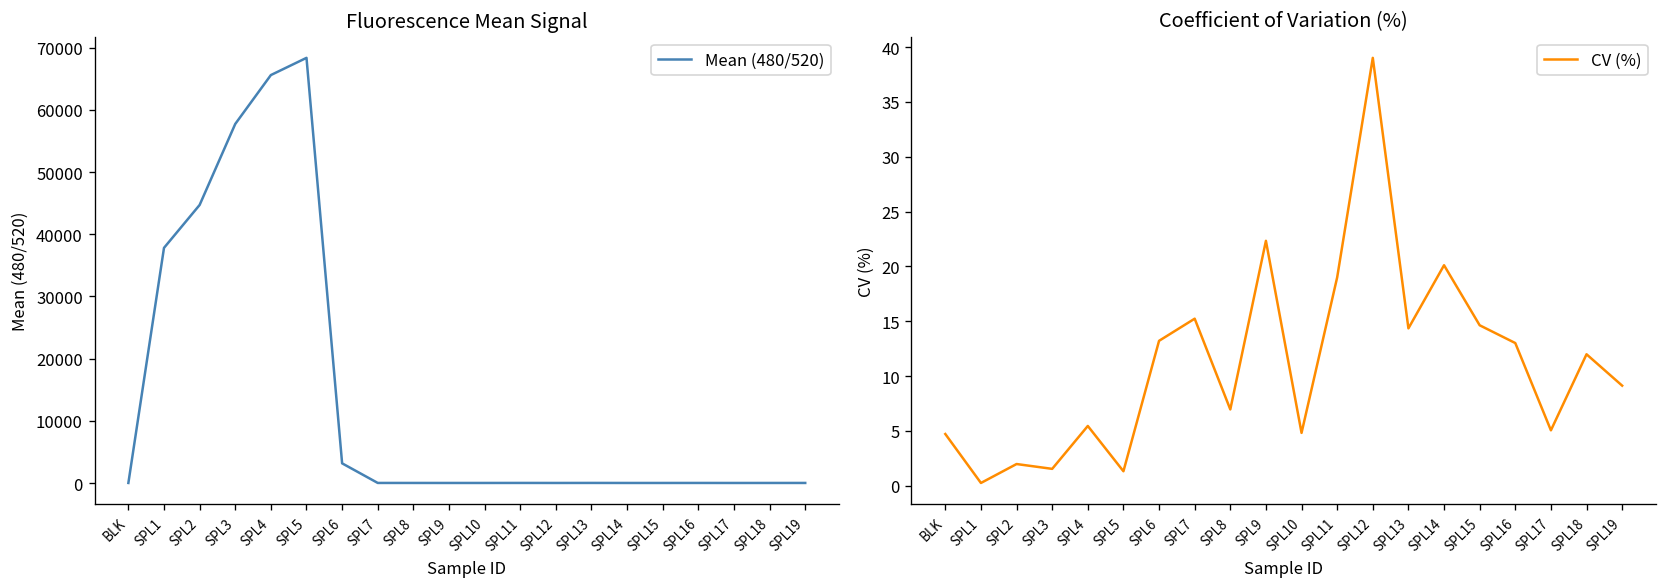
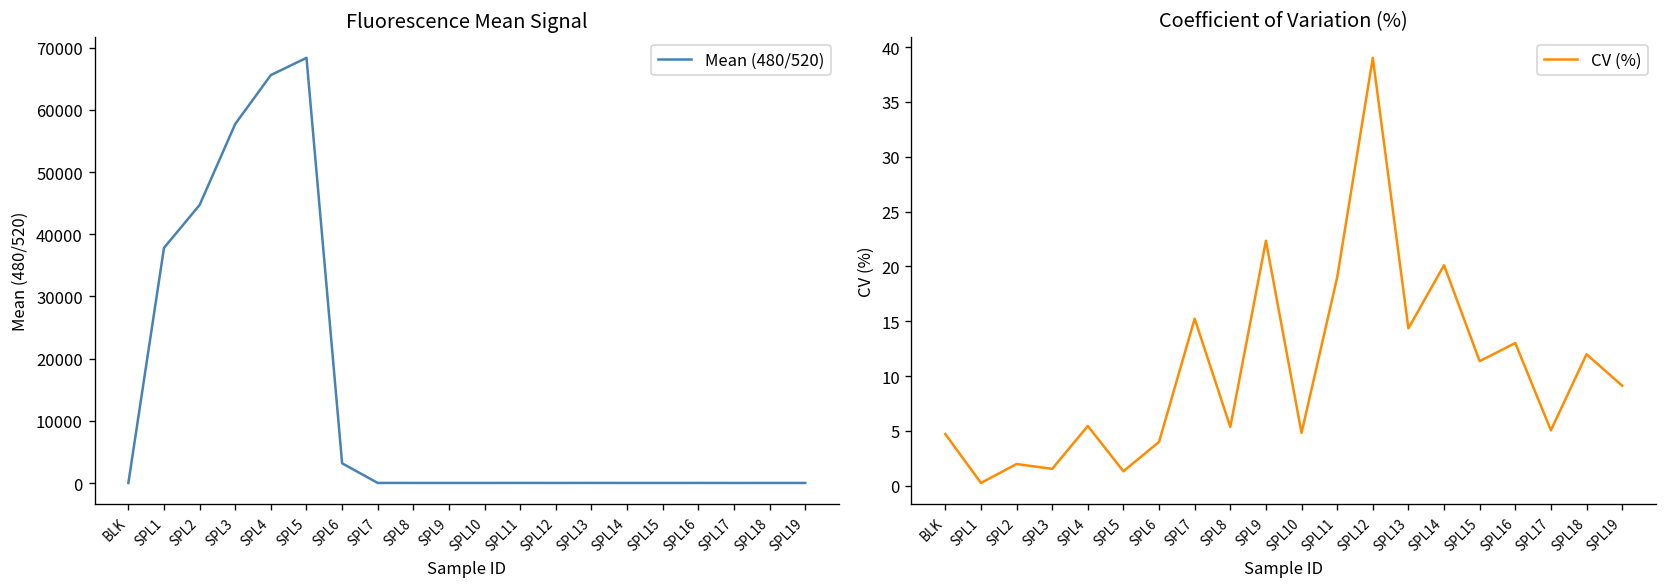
Coefficient of Variation (%), SPL6: 13 -> 4
Coefficient of Variation (%), SPL8: 7 -> 5
Coefficient of Variation (%), SPL15: 15 -> 11
